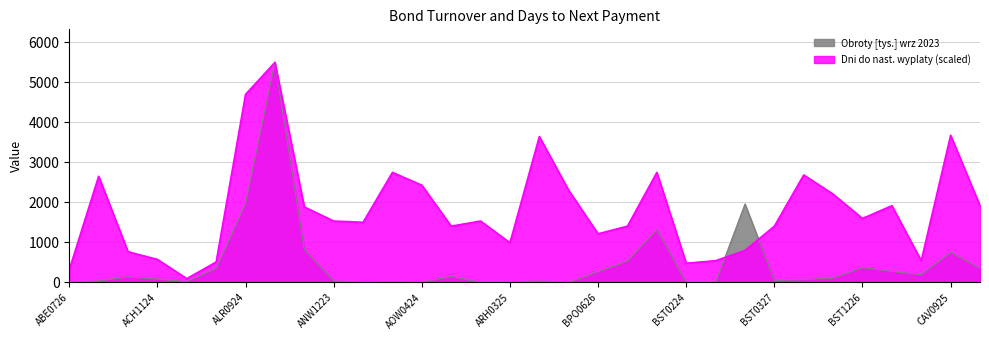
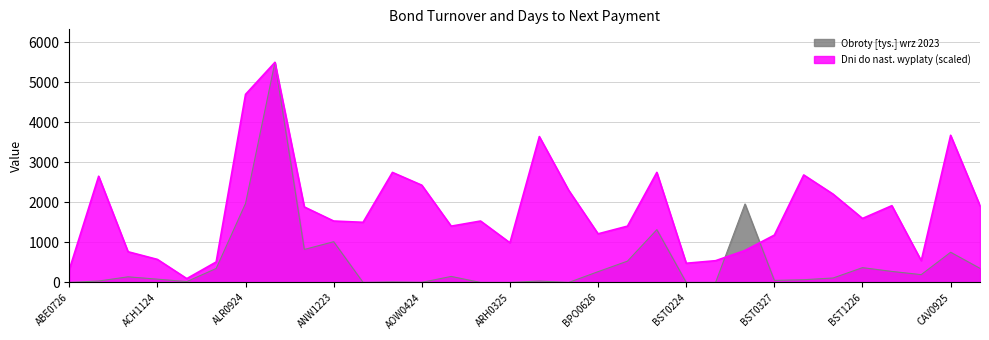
Obroty [tys.] wrz 2023, ANW1223: 0 -> 1000
Dni do nast. wyplaty (scaled), BST0327: 1400 -> 1200
